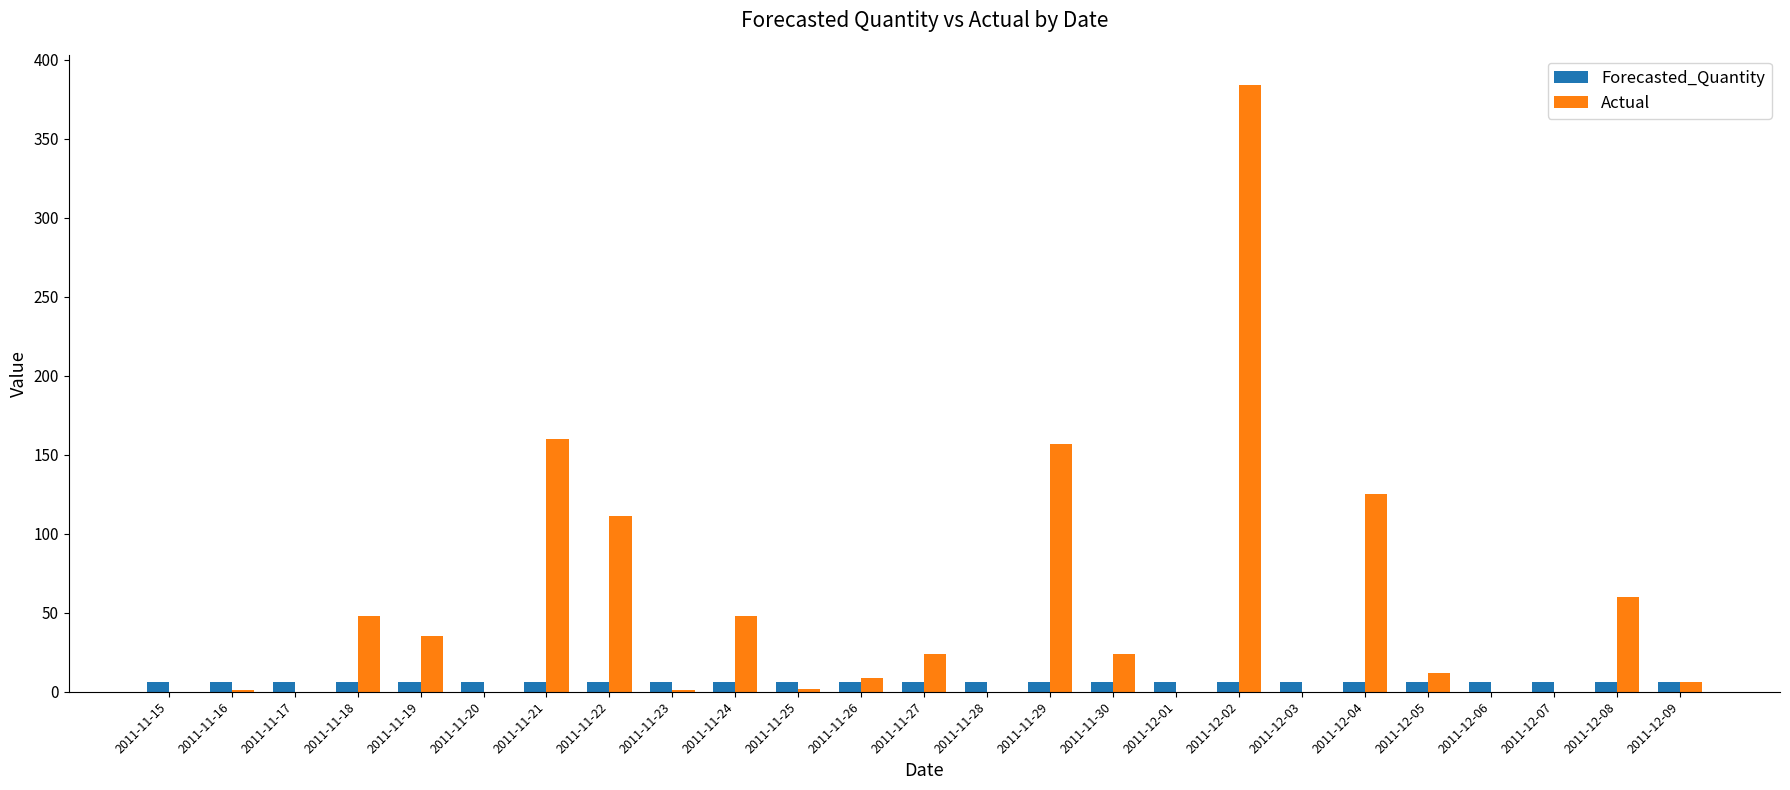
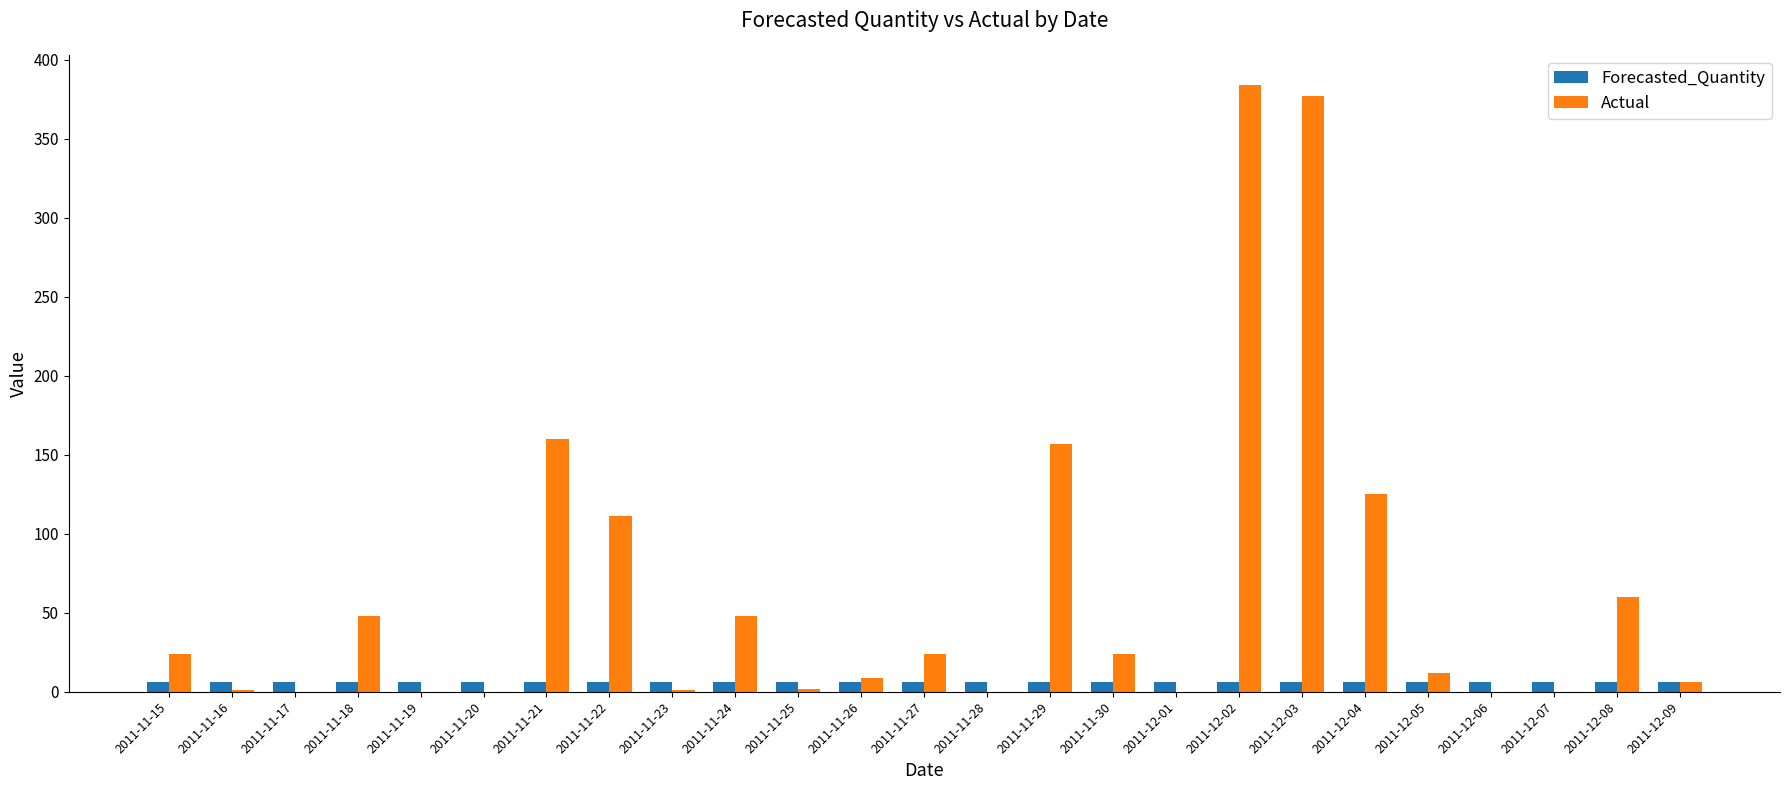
Actual, 2011-11-15: 0 -> 24
Actual, 2011-11-19: 35 -> 0
Actual, 2011-12-03: 0 -> 377
